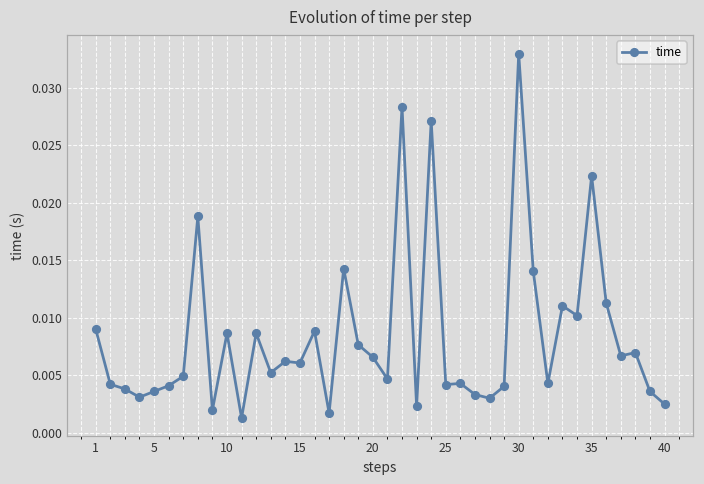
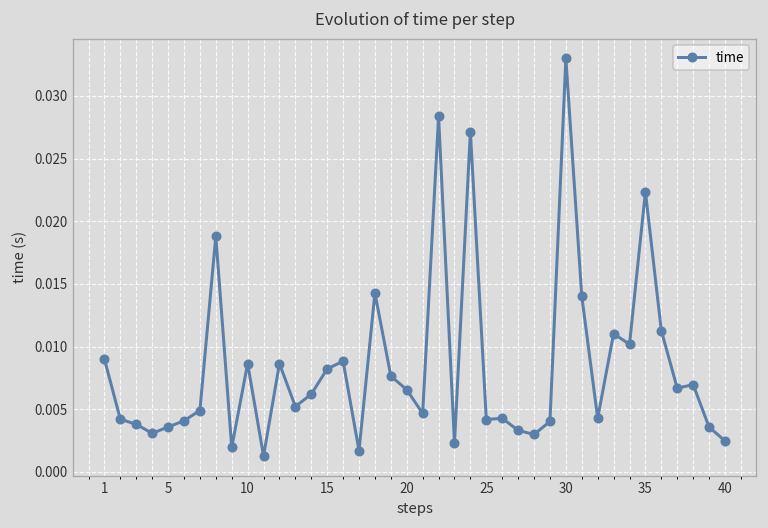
15: 0.0061 -> 0.0082
